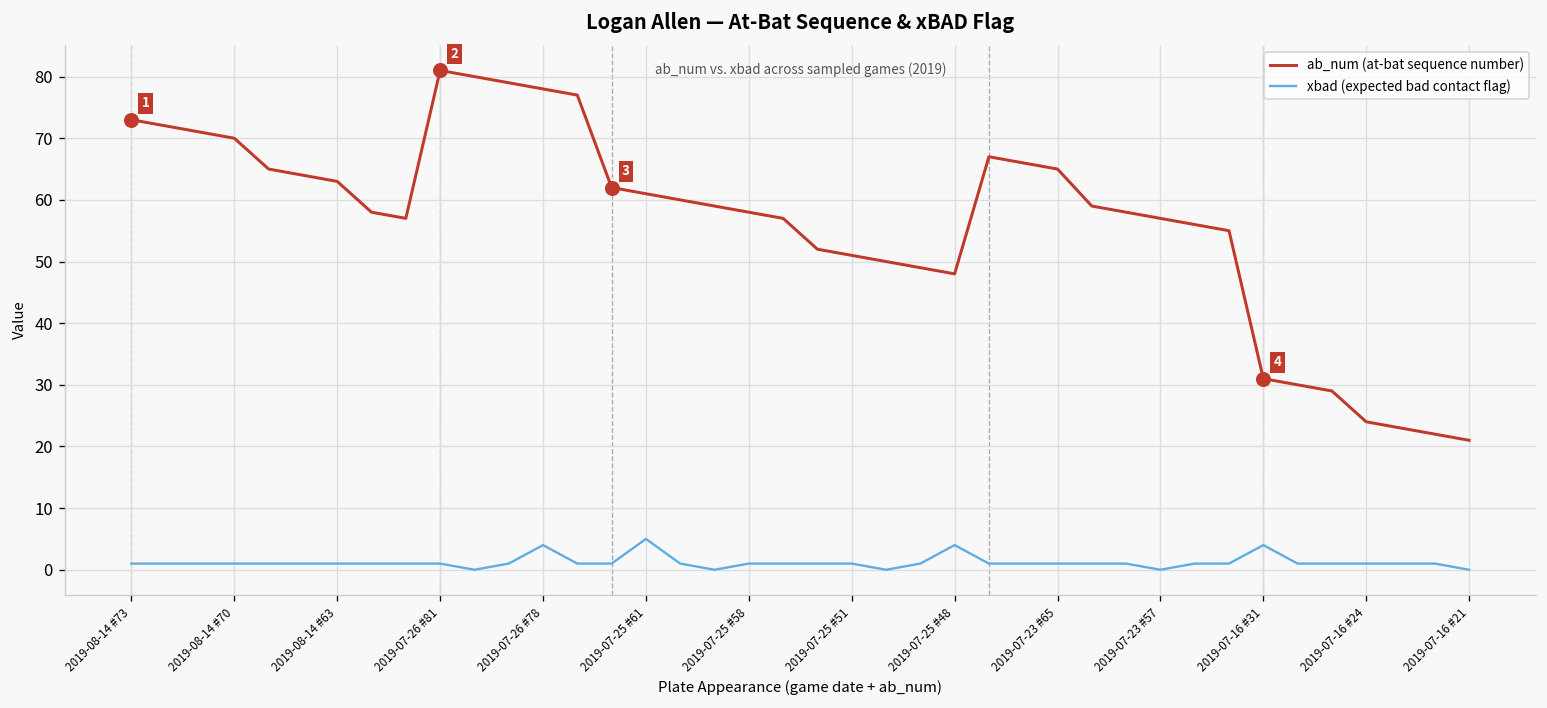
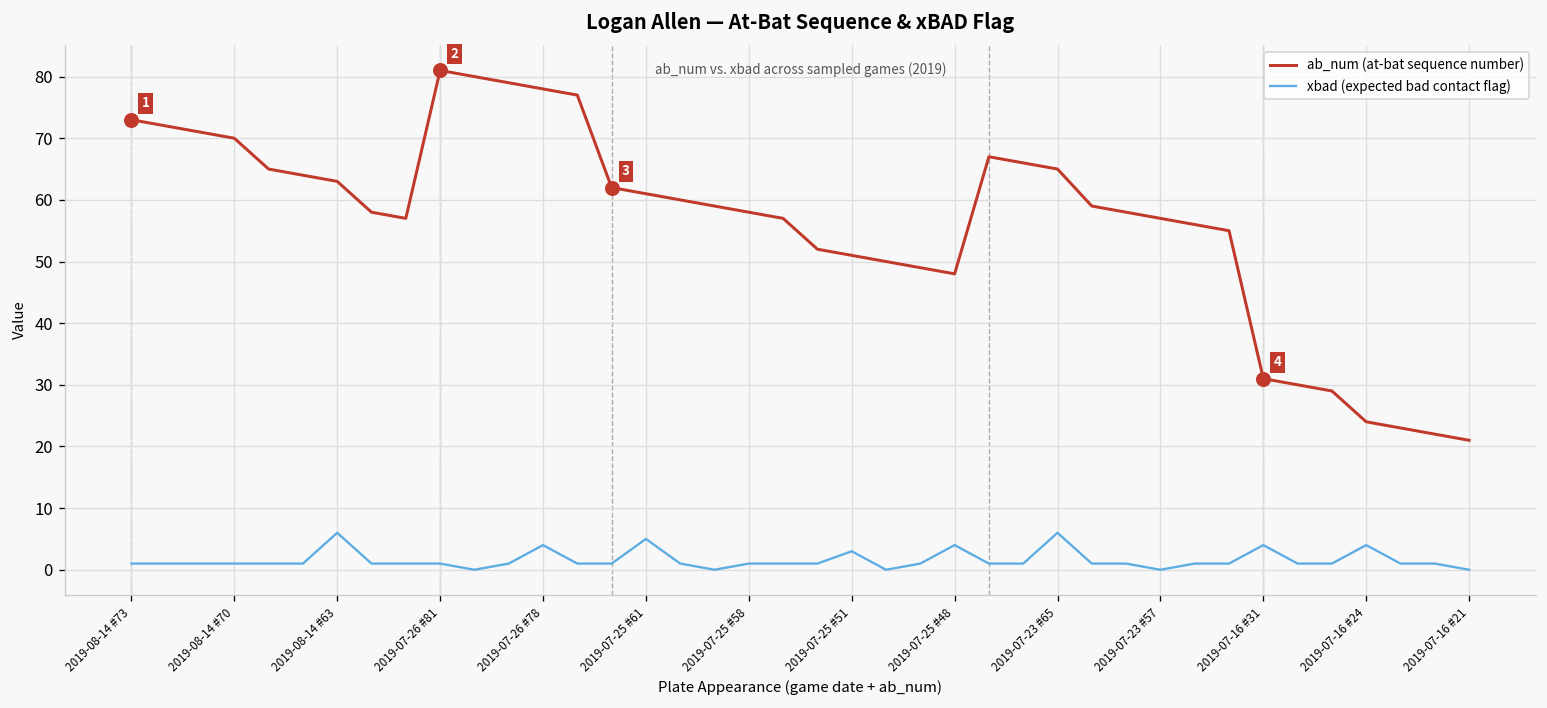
xbad (expected bad contact flag), 2019-08-14 #63: 1 -> 6
xbad (expected bad contact flag), 2019-07-25 #51: 1 -> 3
xbad (expected bad contact flag), 2019-07-23 #65: 1 -> 6
xbad (expected bad contact flag), 2019-07-16 #24: 1 -> 4
